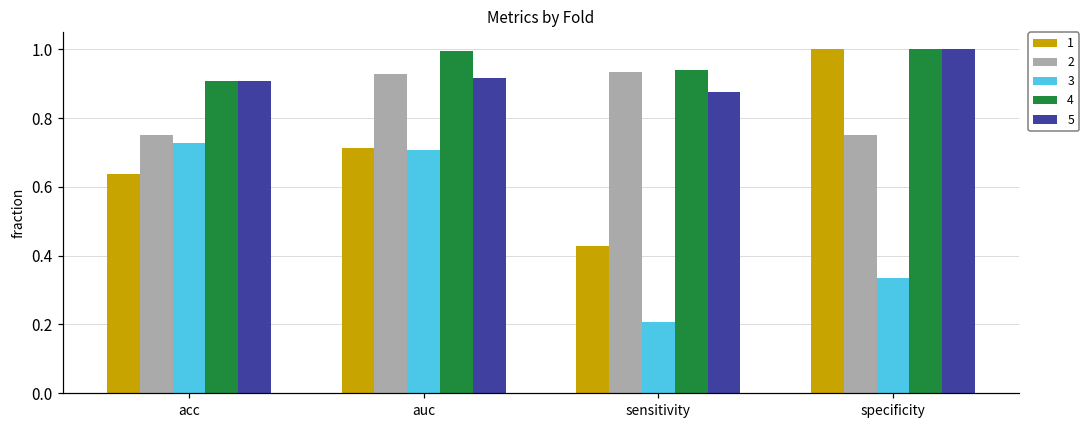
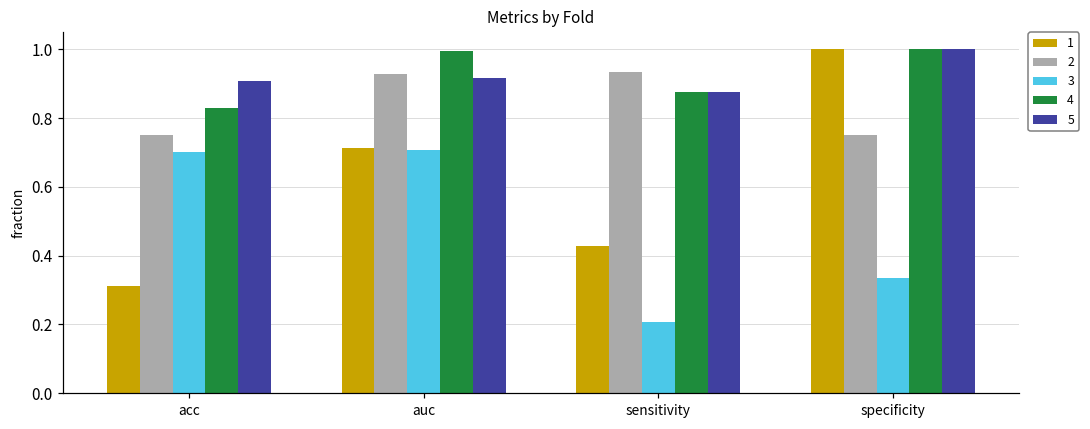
1, acc: 0.64 -> 0.31
3, acc: 0.73 -> 0.70
4, acc: 0.91 -> 0.83
4, sensitivity: 0.94 -> 0.88
